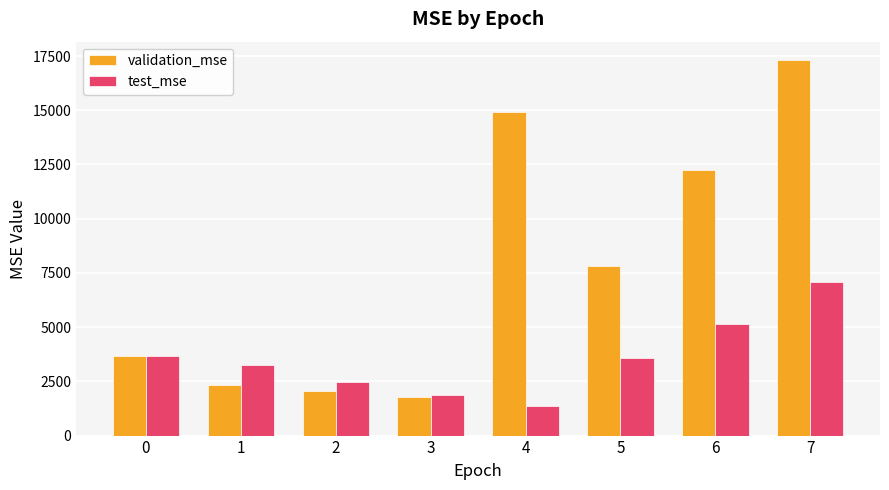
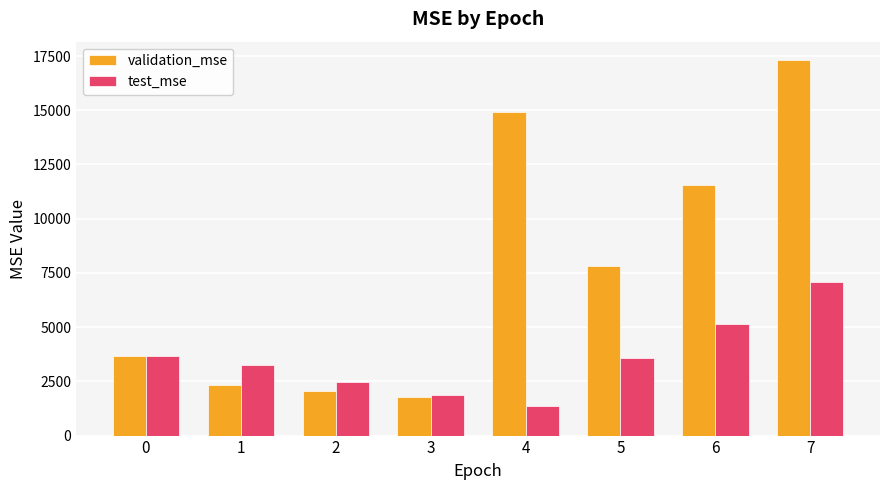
validation_mse, 6: 12300 -> 11600
